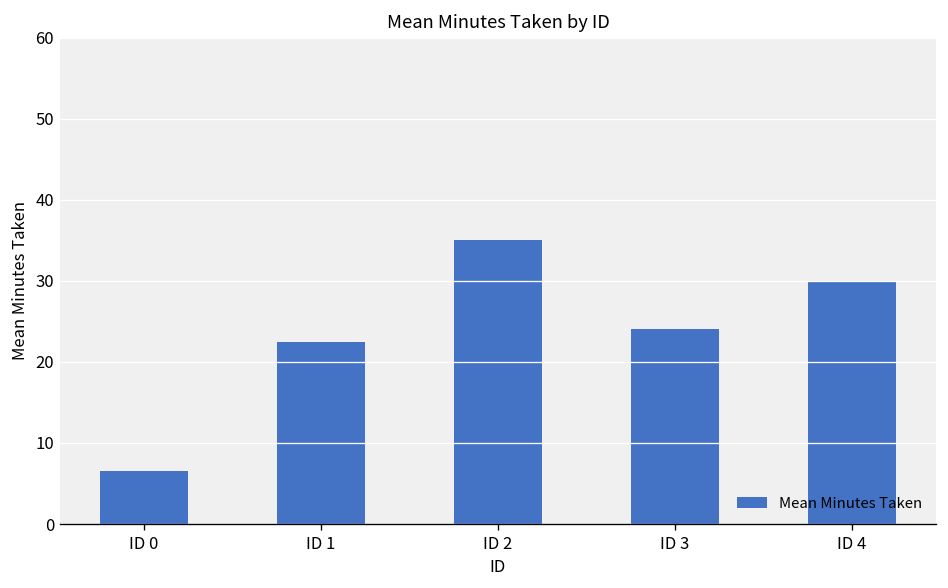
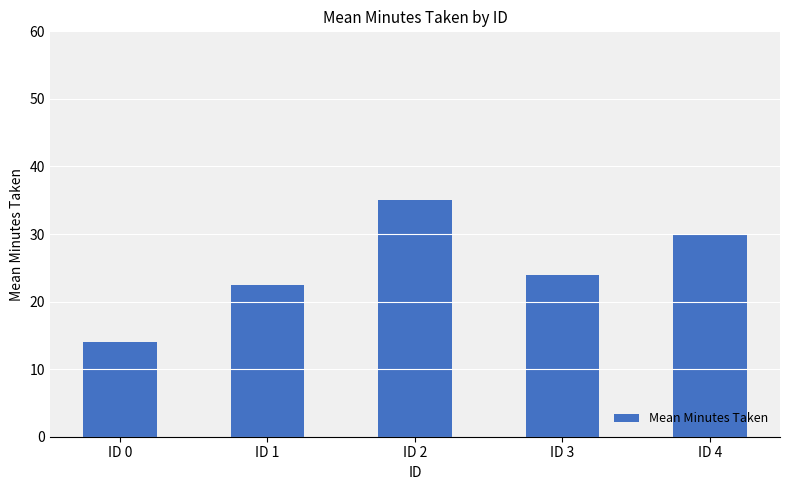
ID 0: 7 -> 14
